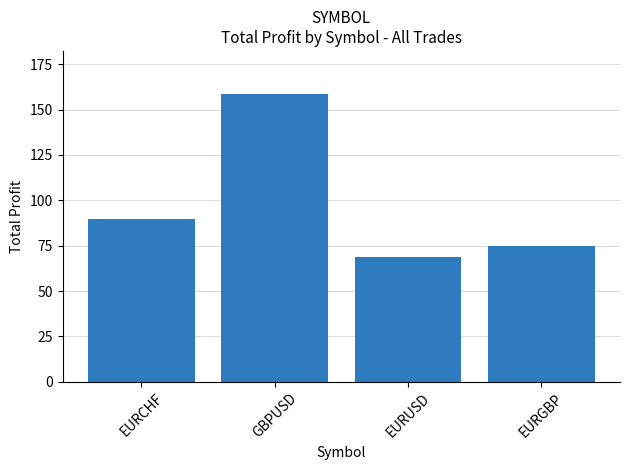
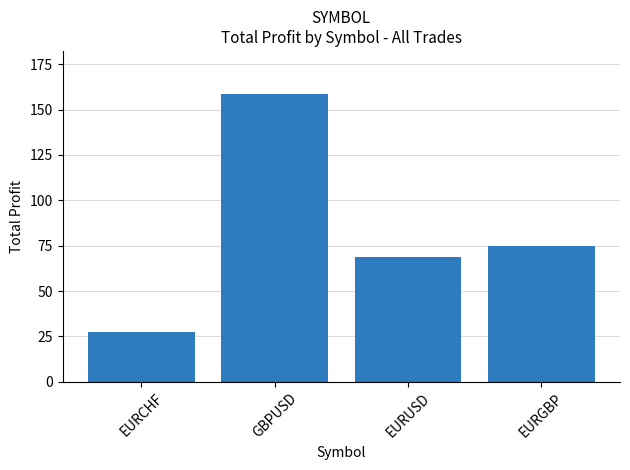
EURCHF: 90 -> 27
